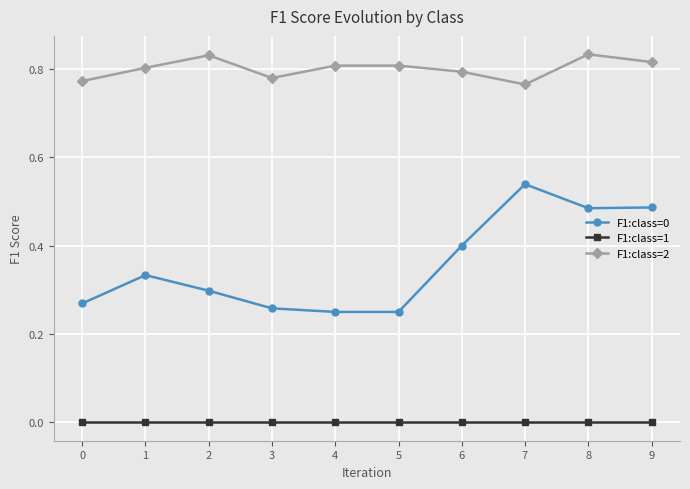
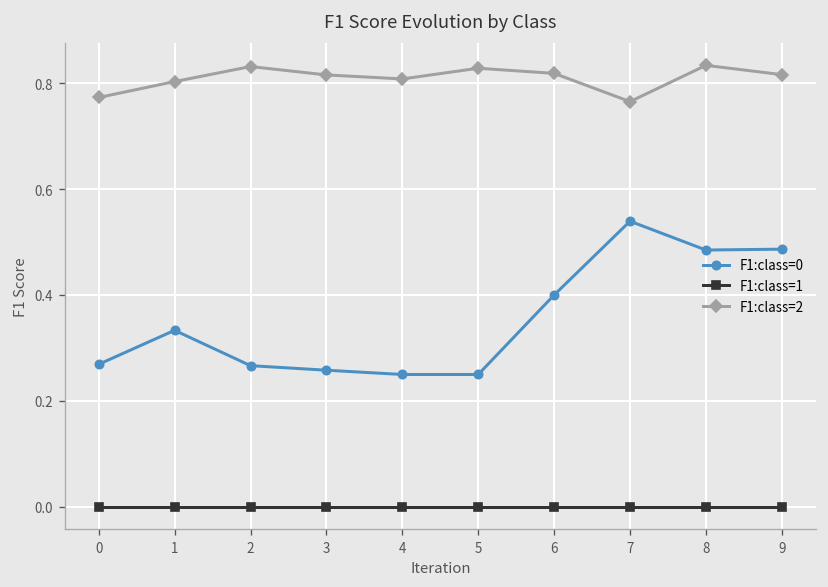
F1:class=0, 2: 0.30 -> 0.27
F1:class=2, 3: 0.78 -> 0.82
F1:class=2, 5: 0.81 -> 0.83
F1:class=2, 6: 0.79 -> 0.82
